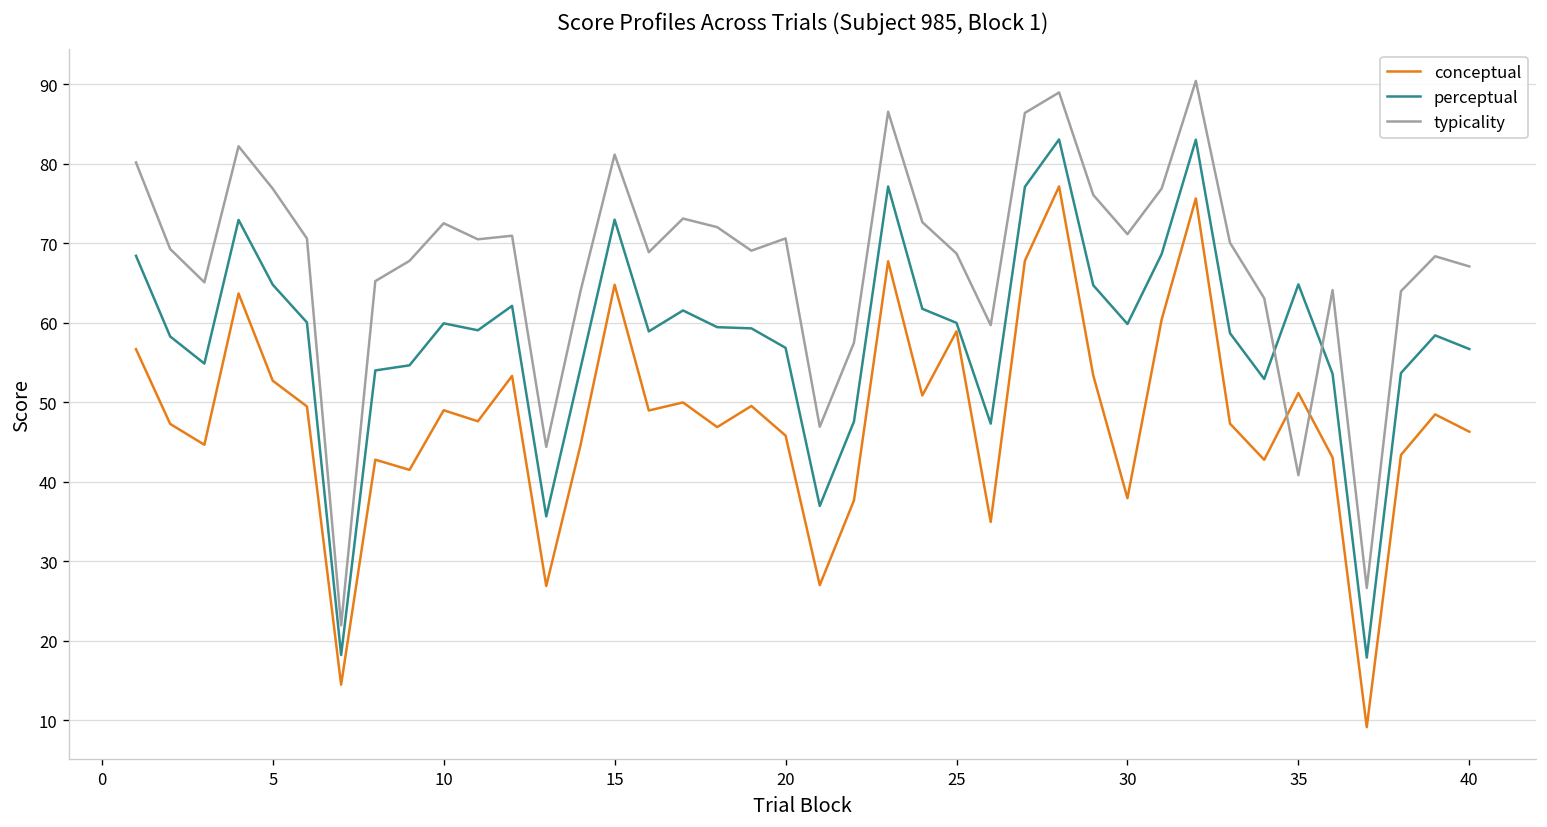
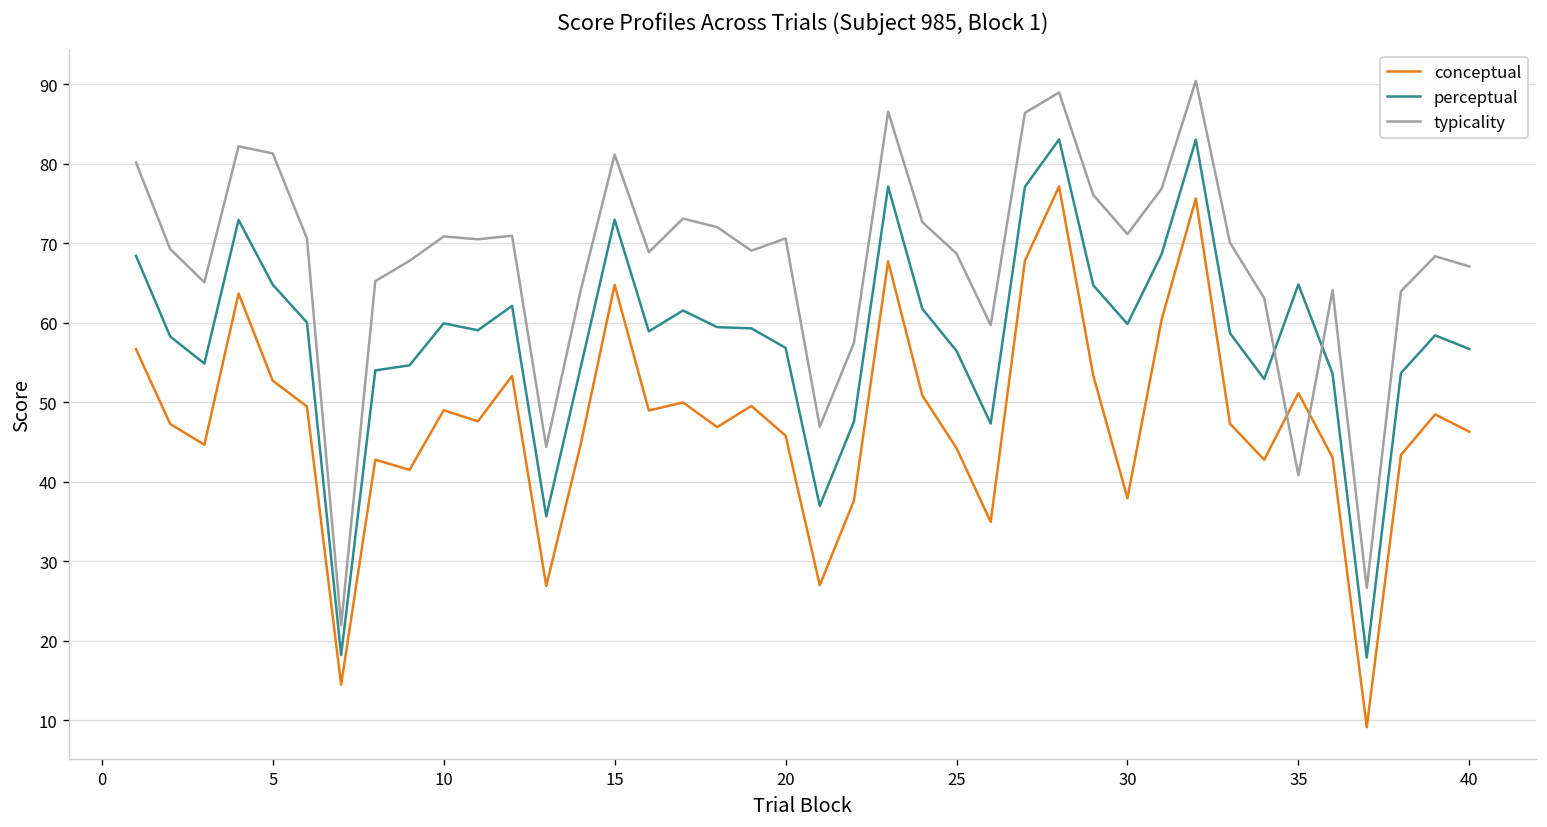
typicality, 5: 77 -> 81
typicality, 10: 73 -> 71
conceptual, 25: 59 -> 44
perceptual, 25: 60 -> 56
